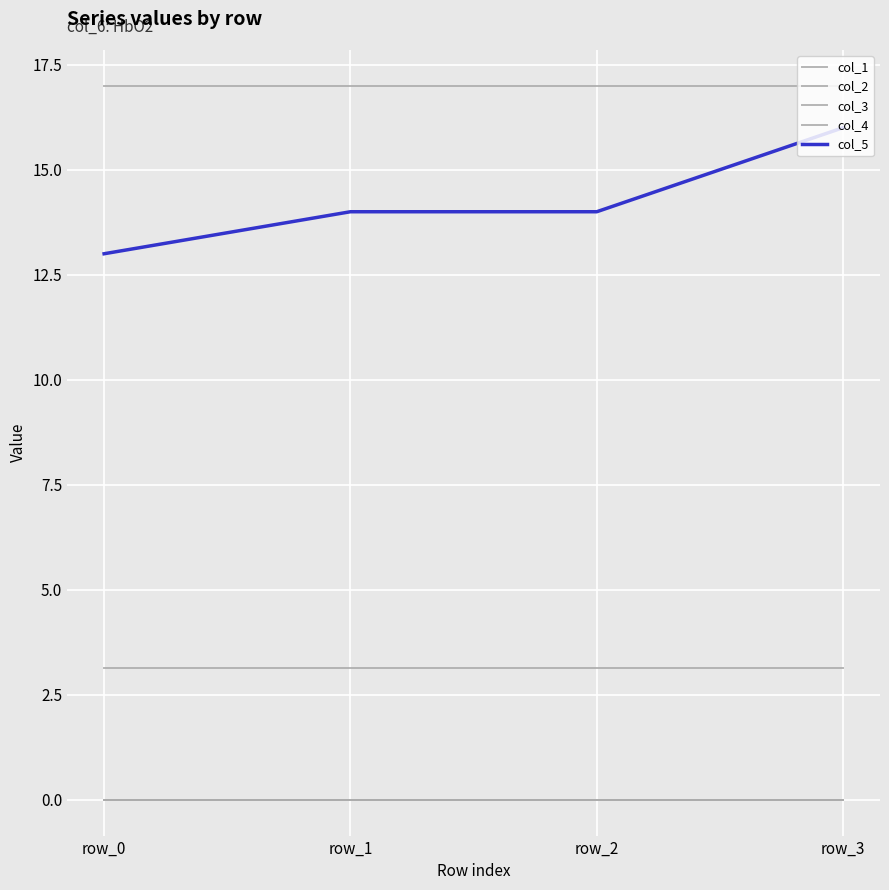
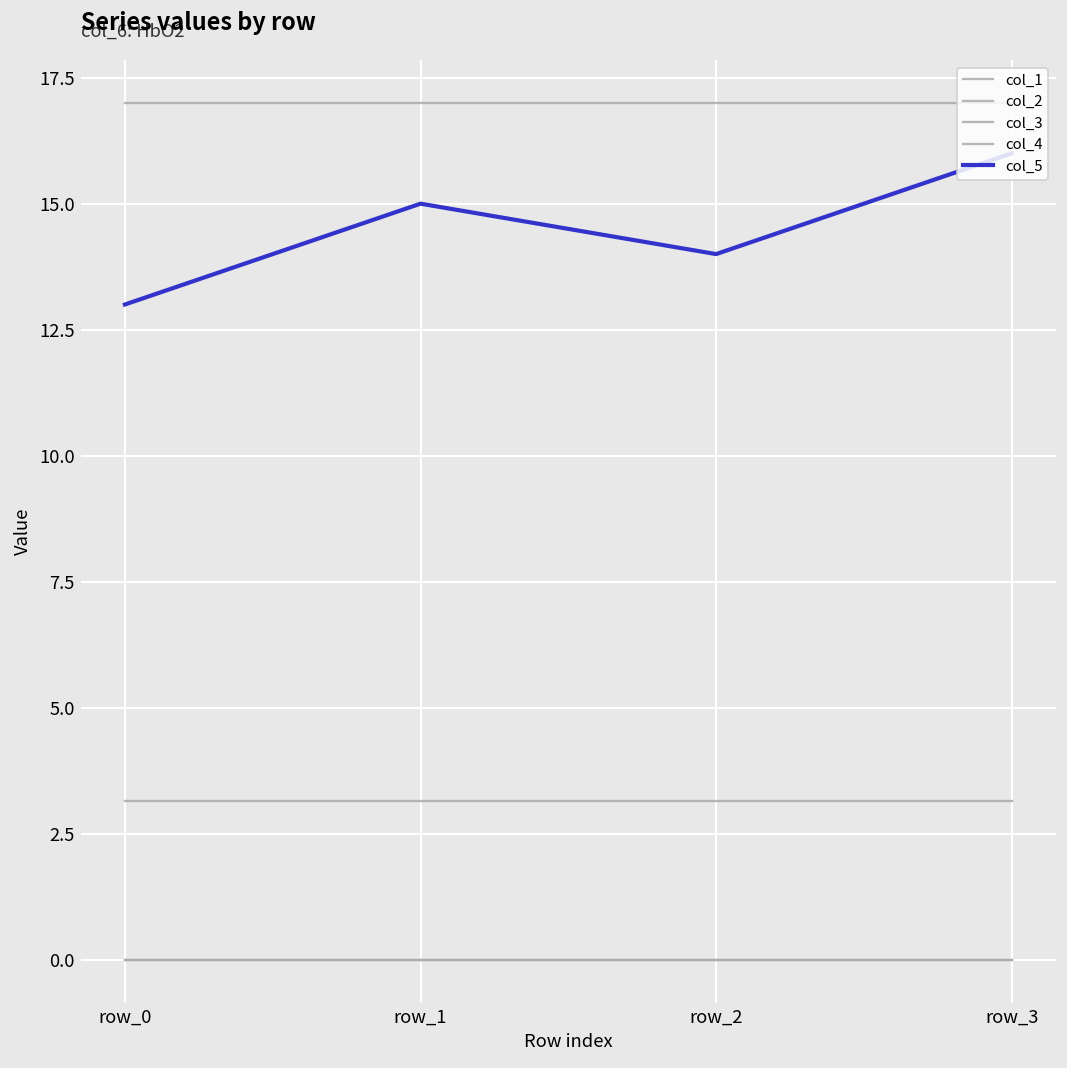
col_5, row_1: 14 -> 15
